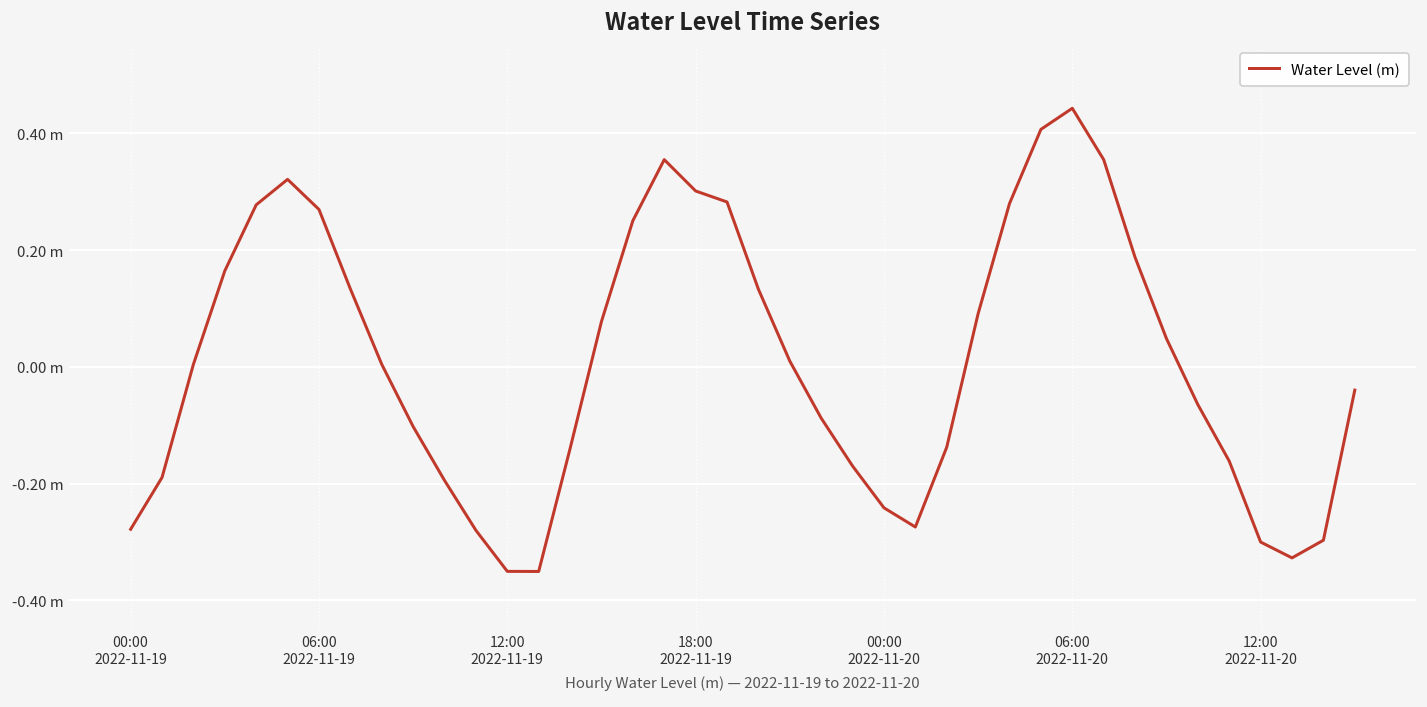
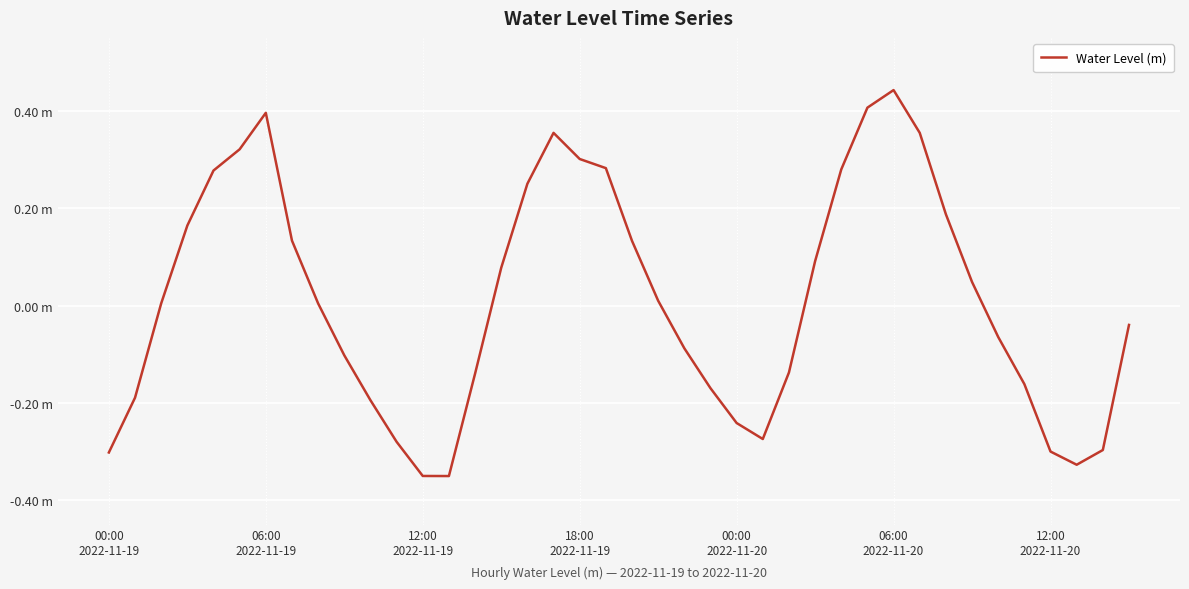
00:00 2022-11-19: -0.28 m -> -0.30 m
06:00 2022-11-19: 0.27 m -> 0.40 m
